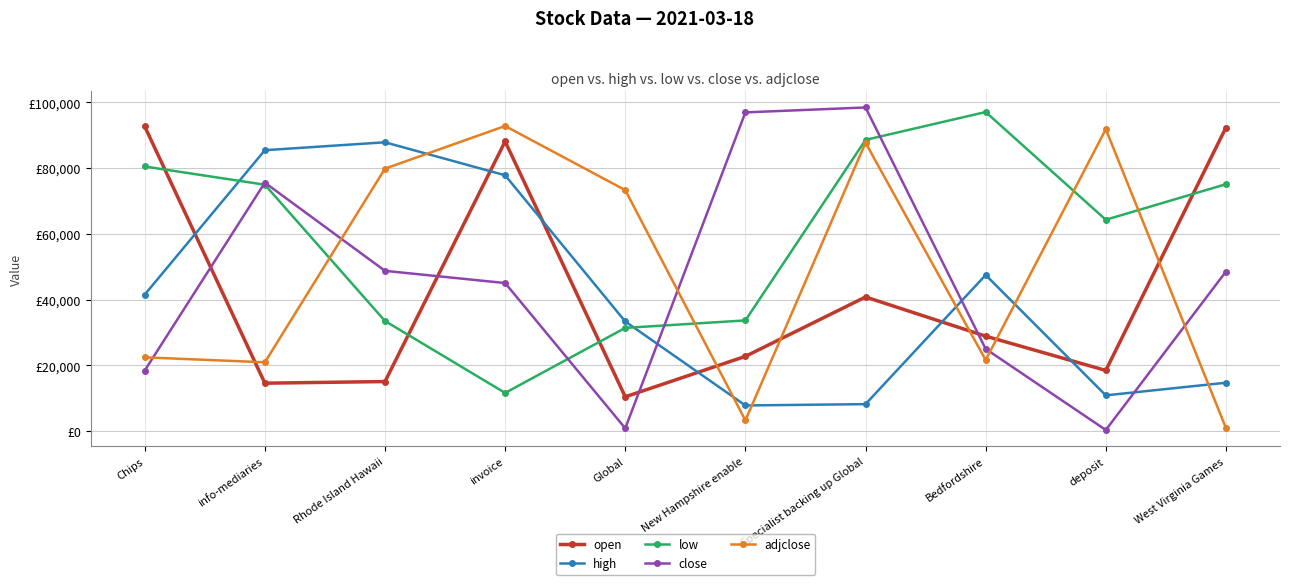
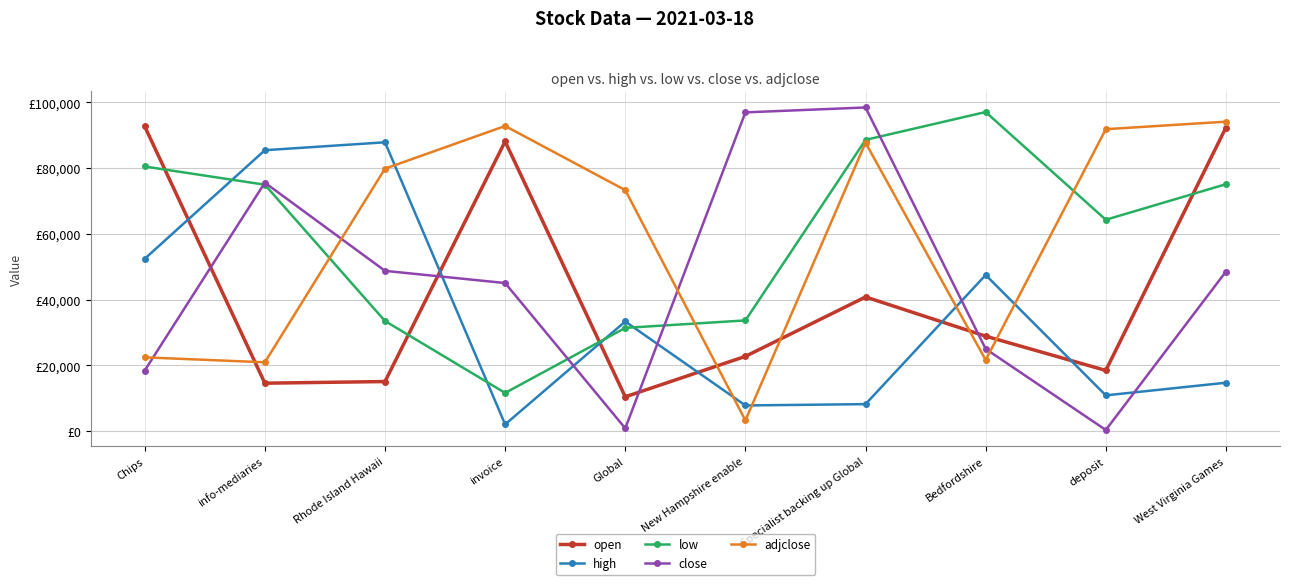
high, Chips: £42,000 -> £52,000
high, invoice: £78,000 -> £2,000
adjclose, West Virginia Games: £1,000 -> £94,000
